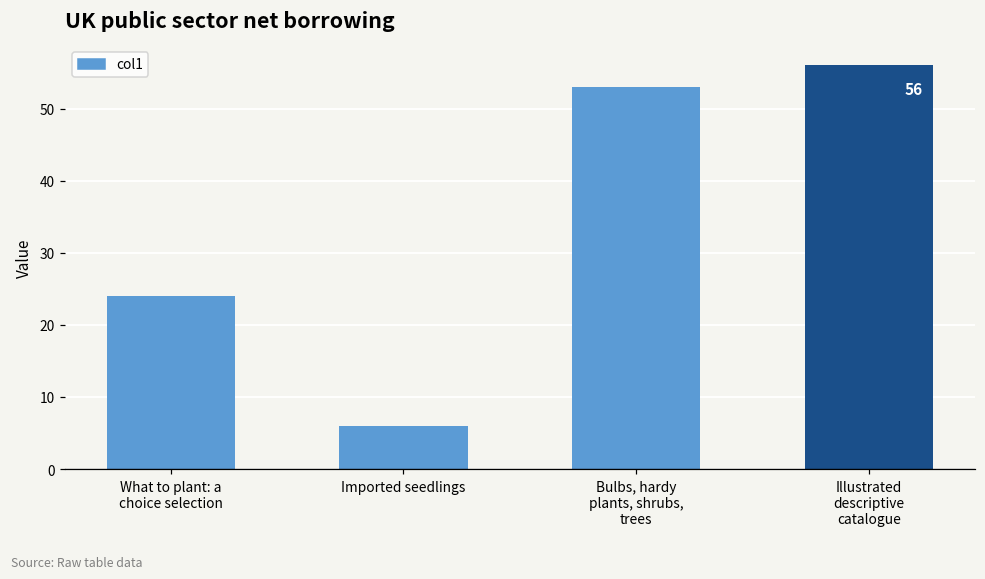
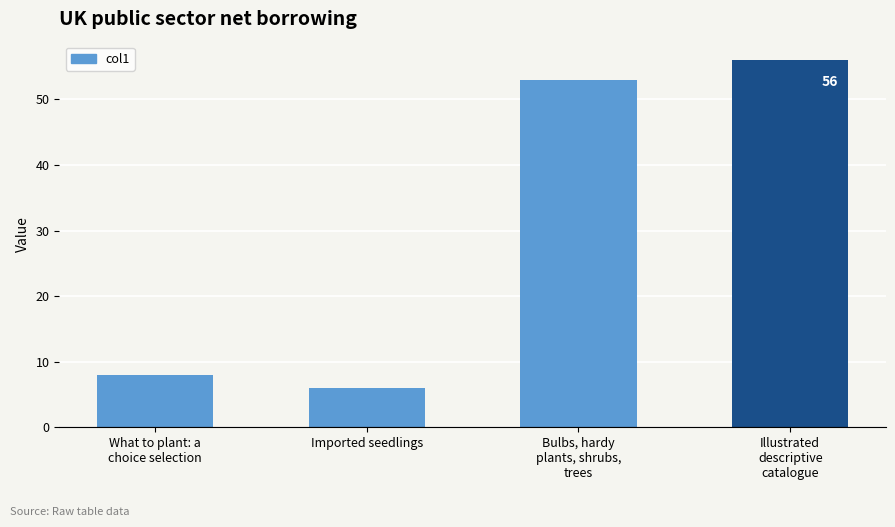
What to plant: a choice selection: 24 -> 8
